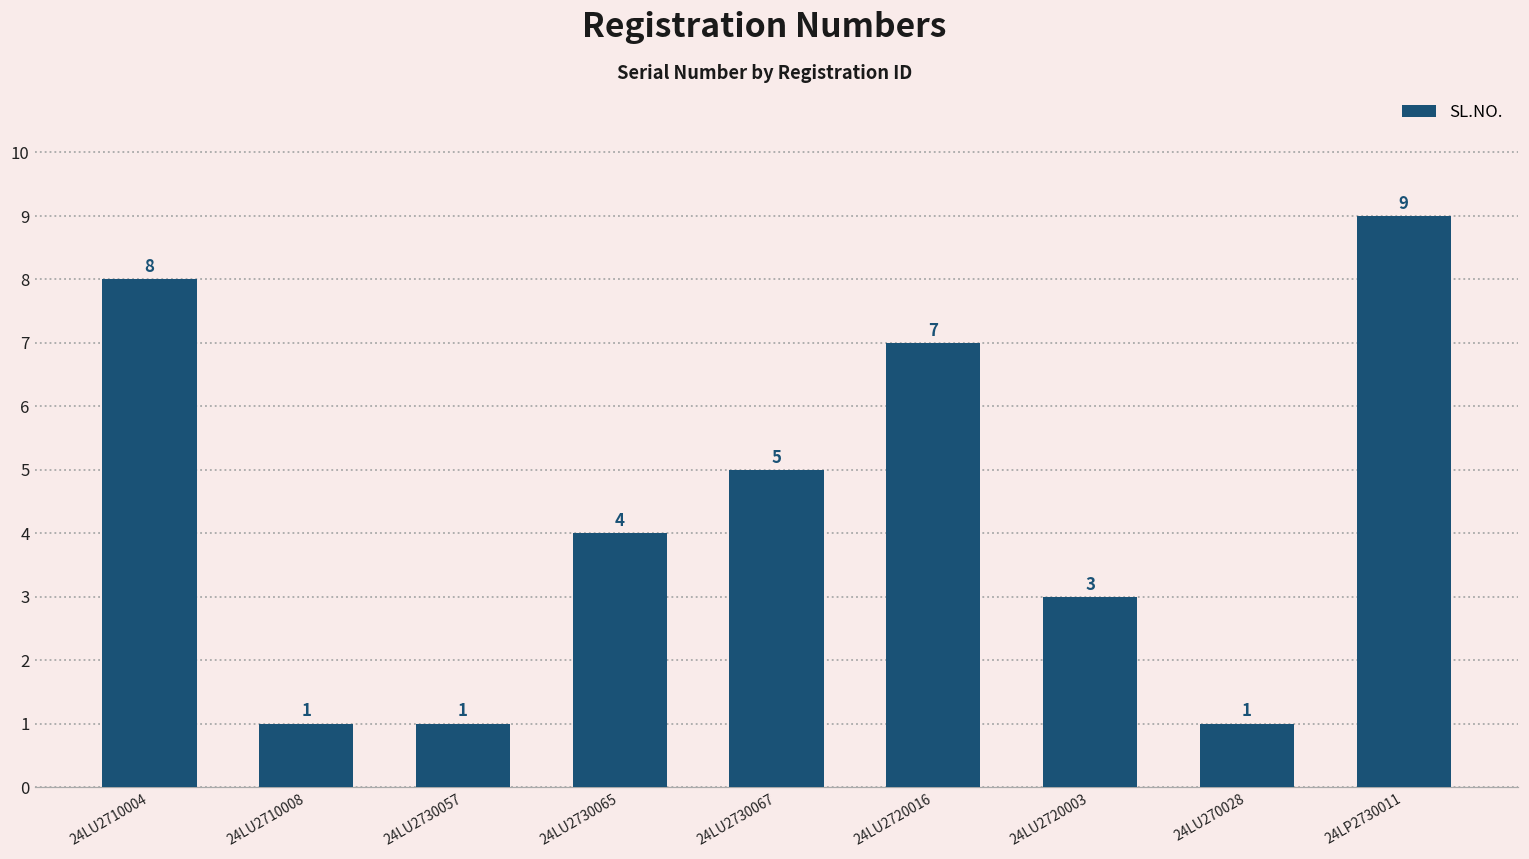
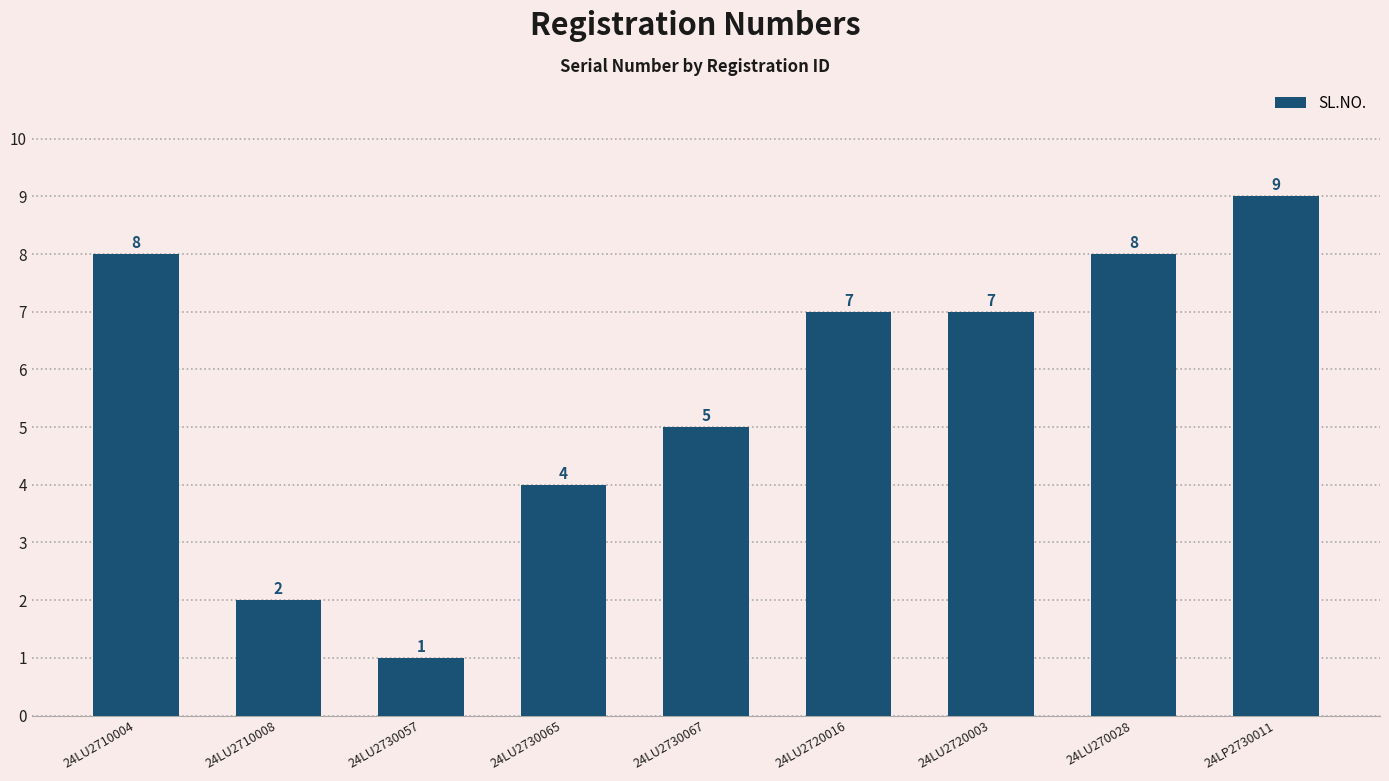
24LU2710008: 1 -> 2
24LU2720003: 3 -> 7
24LU270028: 1 -> 8
